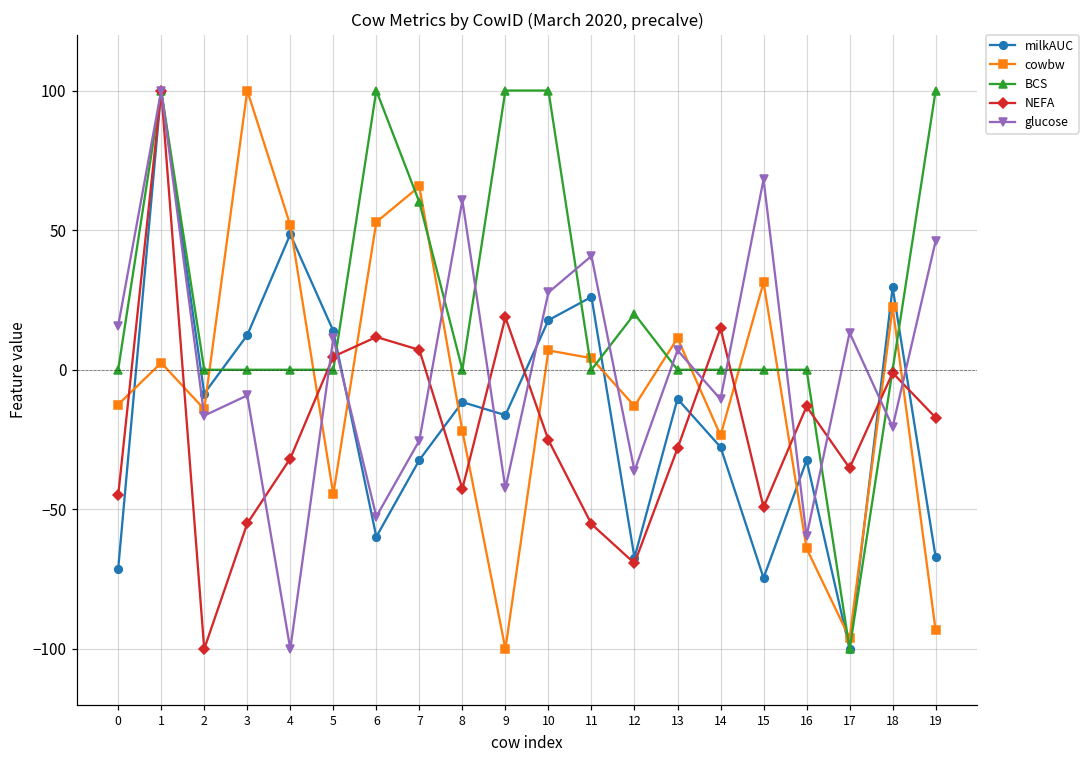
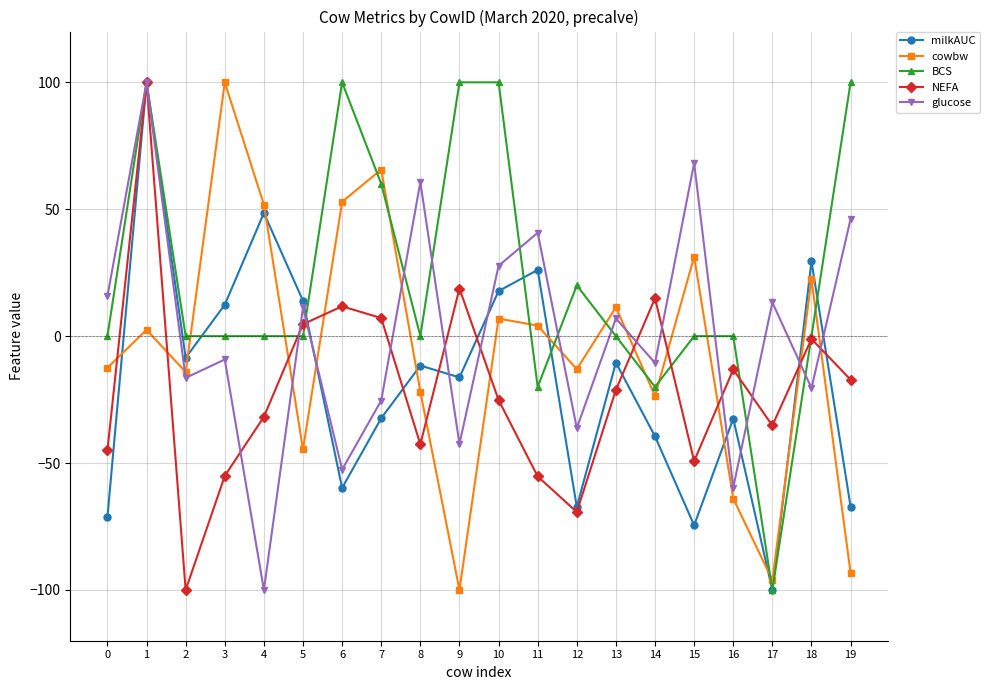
BCS, 11: 0 -> -20
NEFA, 13: -28 -> -21
milkAUC, 14: -28 -> -39
BCS, 14: 0 -> -20
